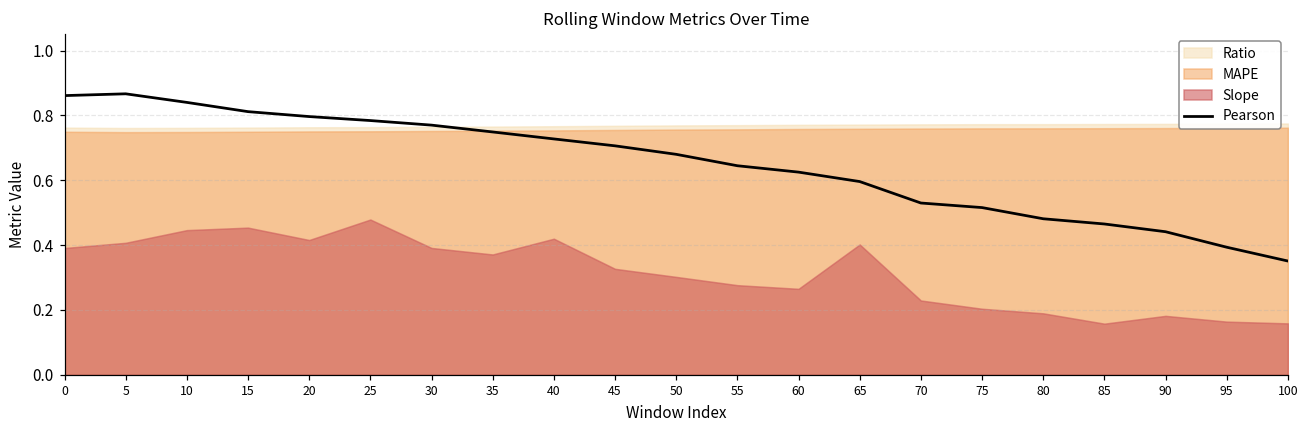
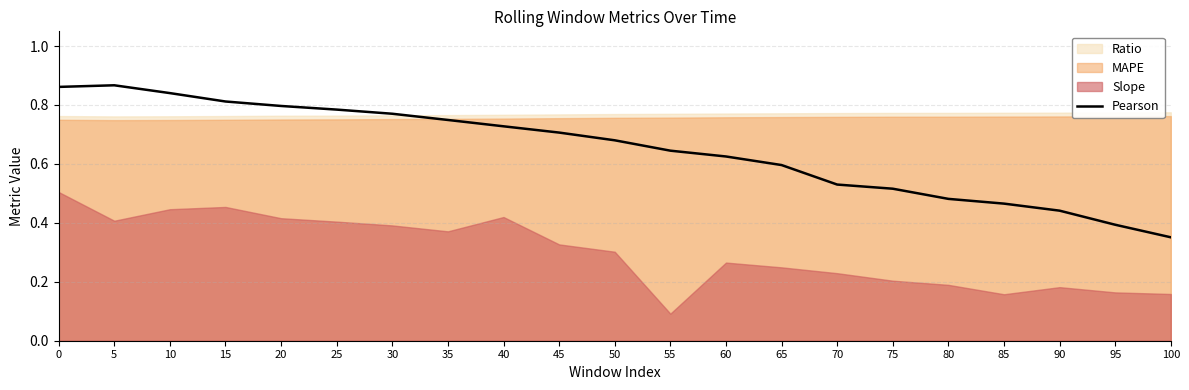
Slope, 0: 0.39 -> 0.50
Slope, 25: 0.48 -> 0.40
Slope, 55: 0.28 -> 0.09
Slope, 65: 0.40 -> 0.25
